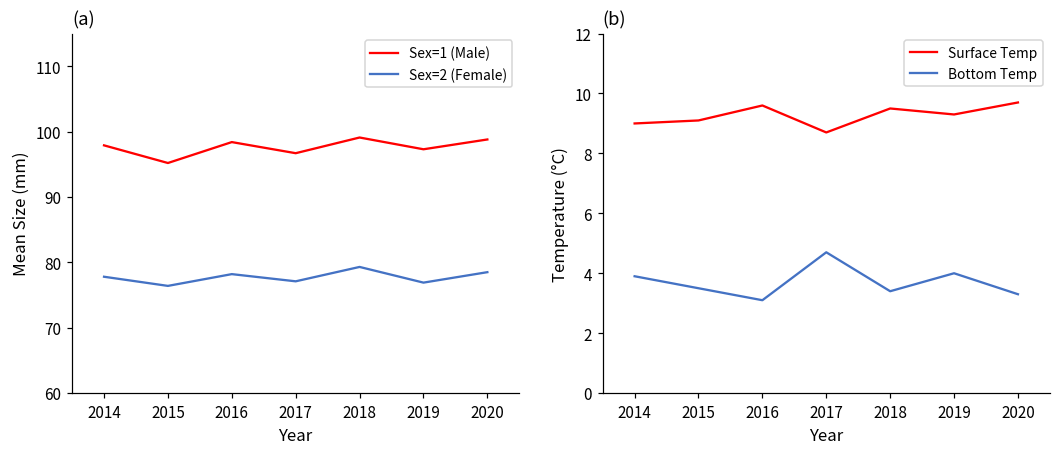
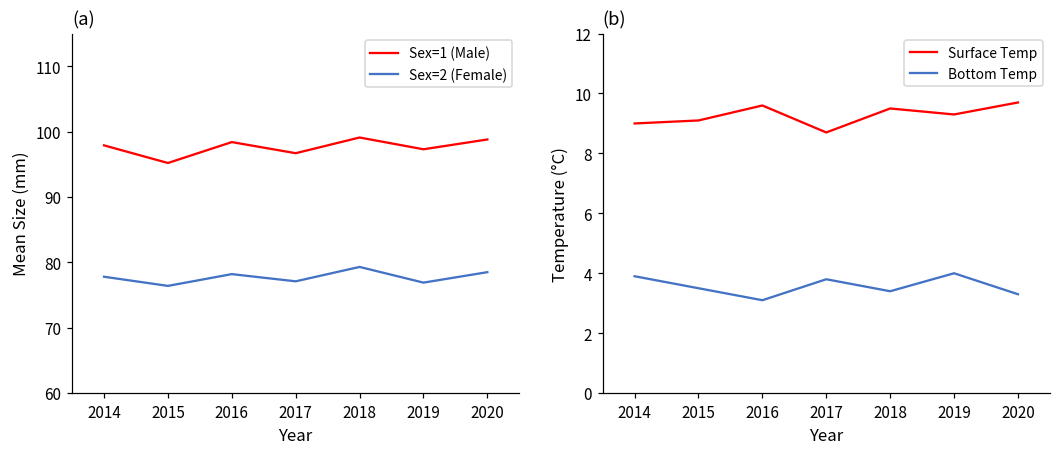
(b), Bottom Temp, 2017: 4.7 -> 3.8
